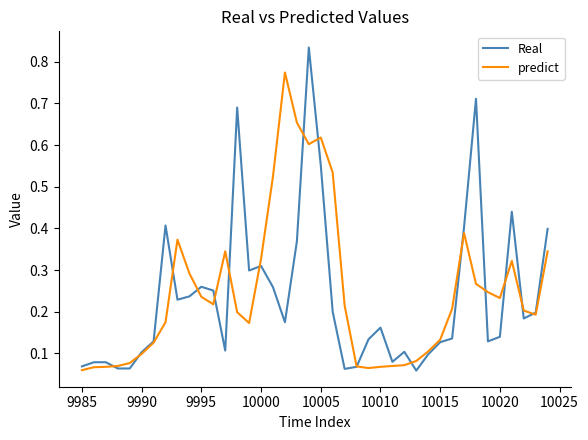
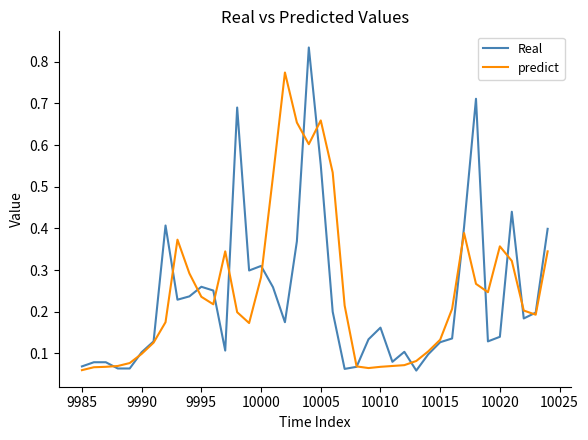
predict, 10000: 0.33 -> 0.28
predict, 10005: 0.62 -> 0.66
predict, 10020: 0.23 -> 0.36
